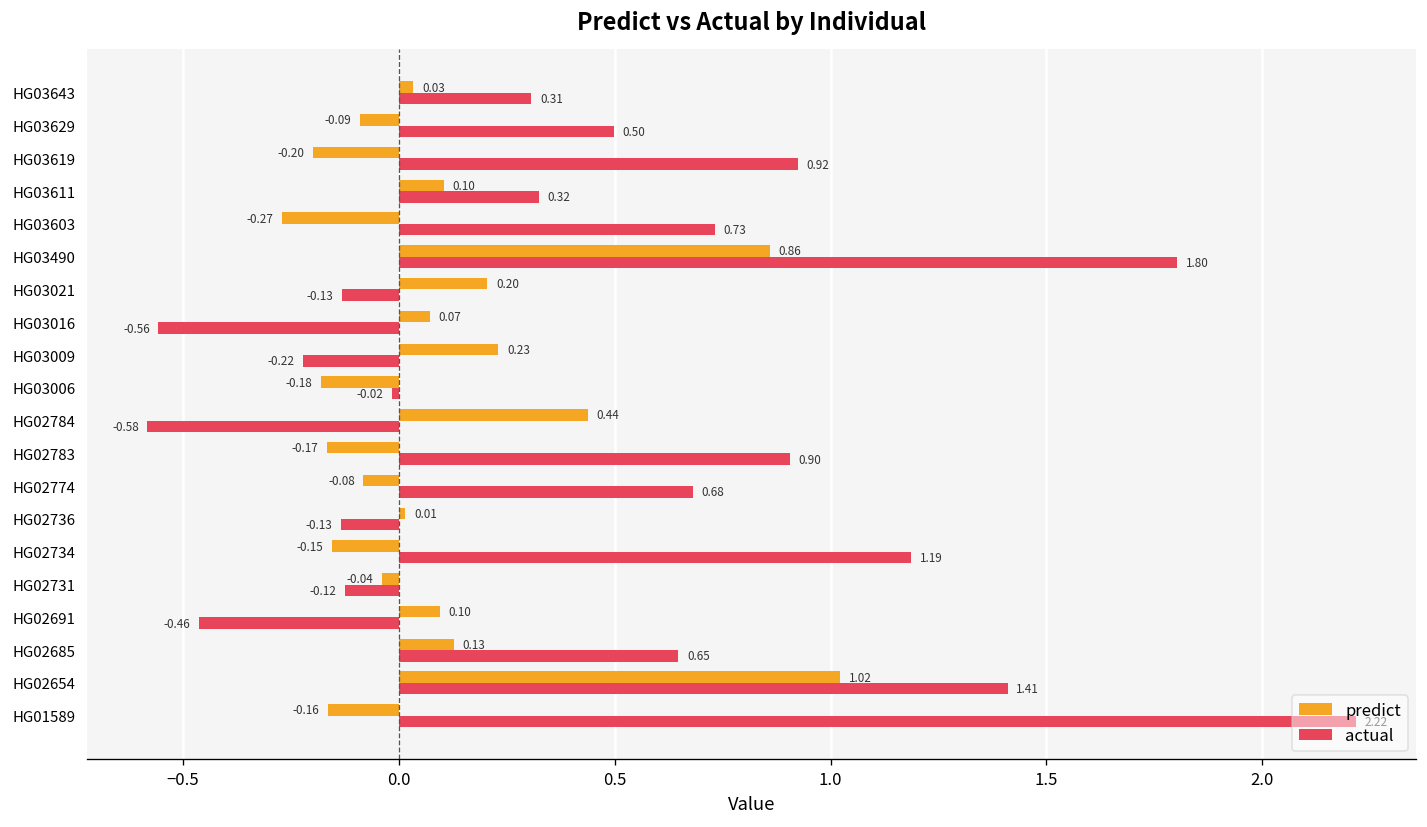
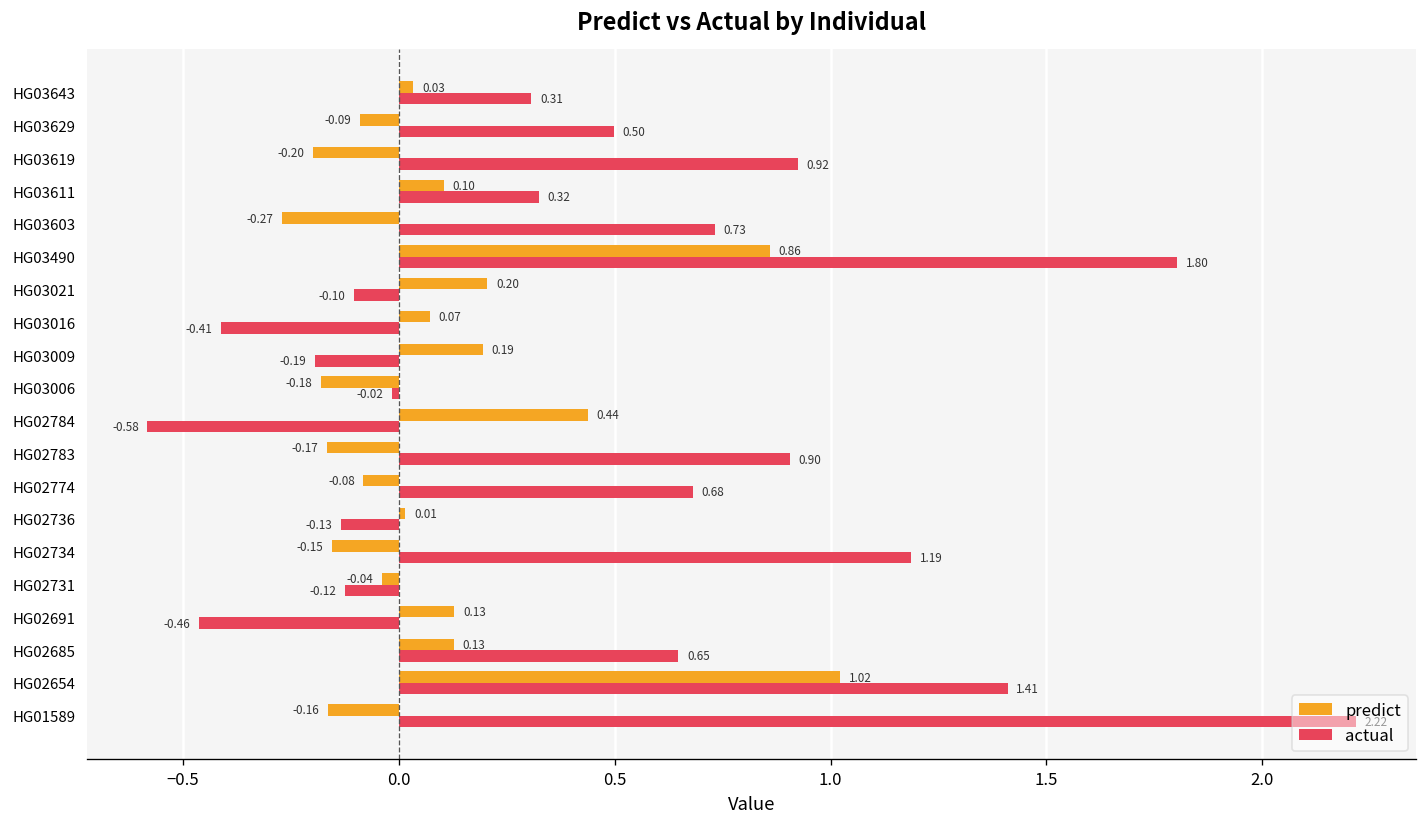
actual, HG03021: -0.13 -> -0.10
actual, HG03016: -0.56 -> -0.41
predict, HG03009: 0.23 -> 0.19
actual, HG03009: -0.22 -> -0.19
predict, HG02691: 0.10 -> 0.13
